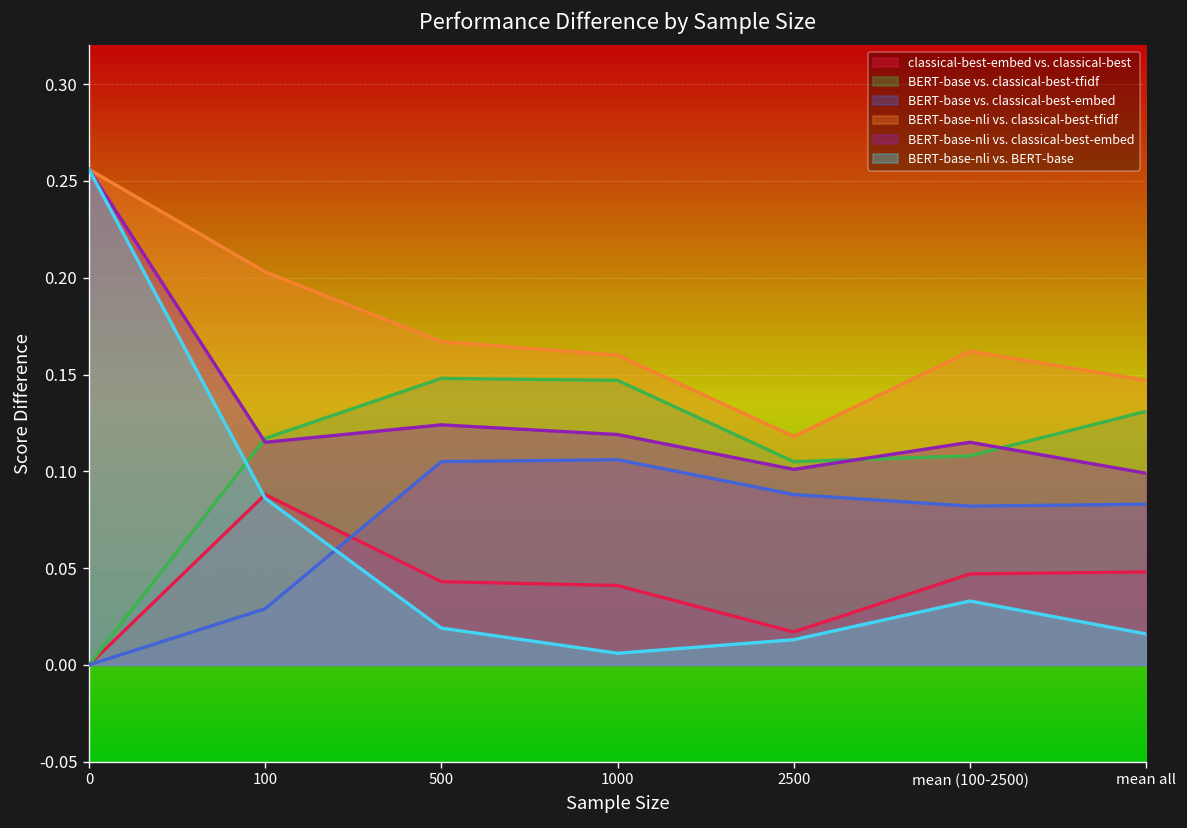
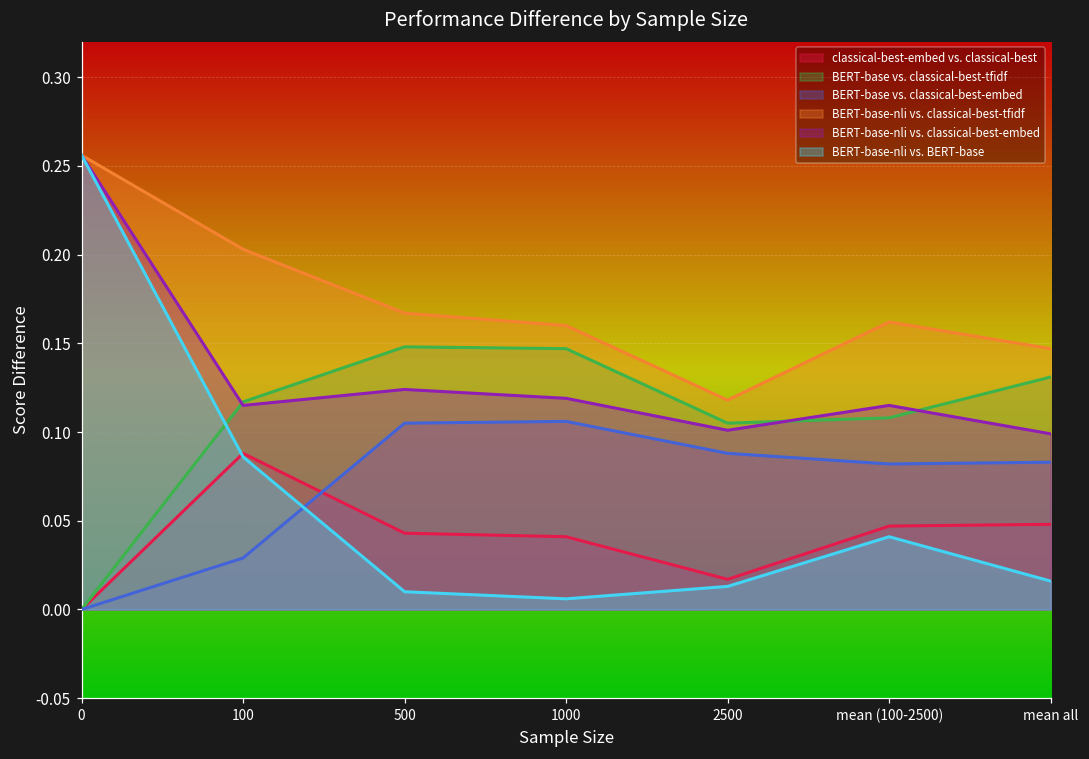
BERT-base-nli vs. BERT-base, 500: 0.019 -> 0.010
BERT-base-nli vs. BERT-base, mean (100-2500): 0.033 -> 0.041
